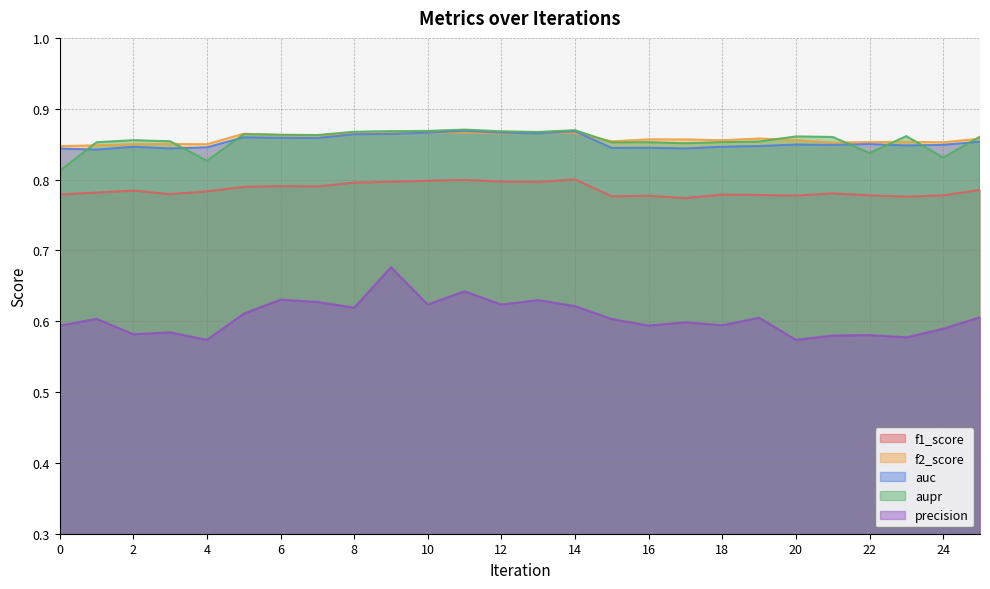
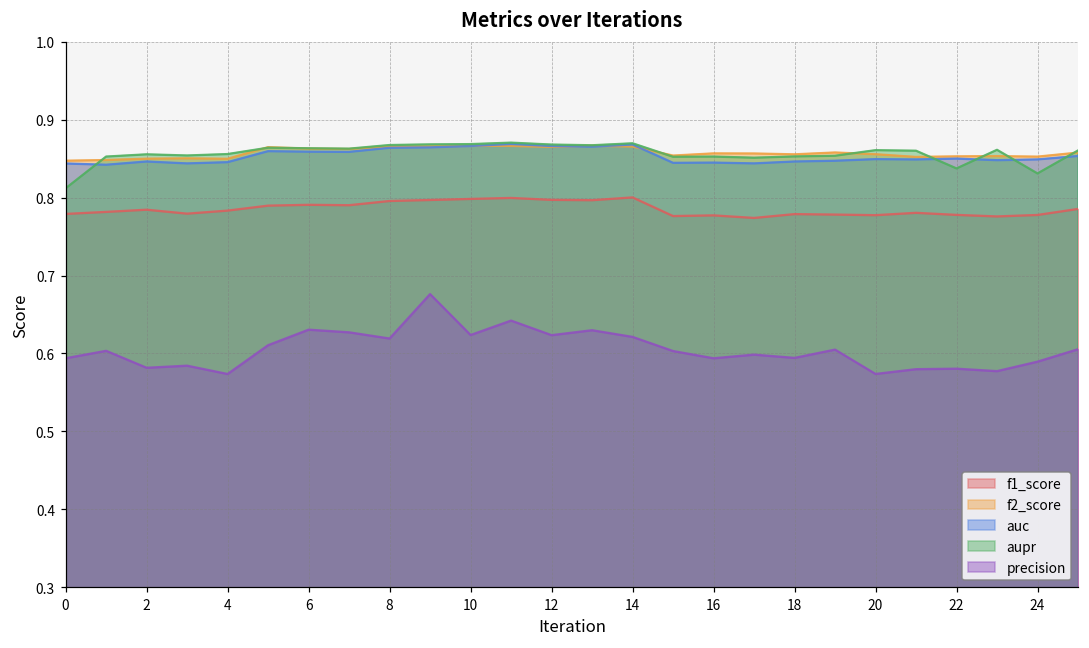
aupr, 4: 0.83 -> 0.86
